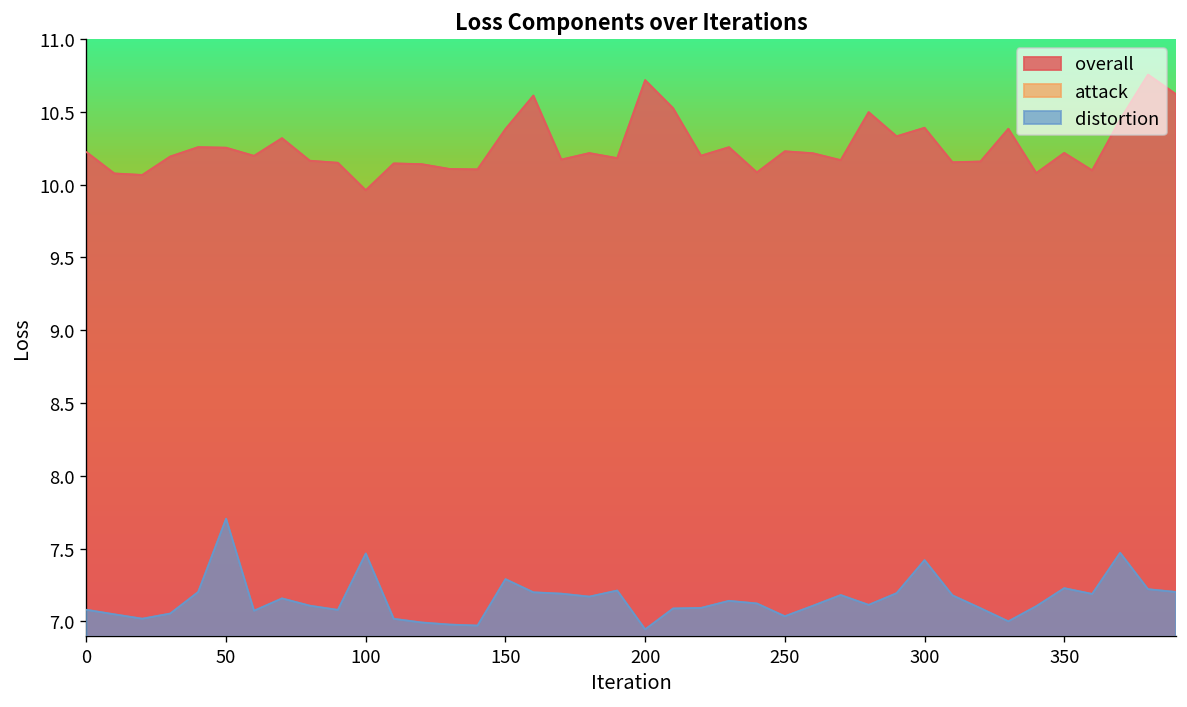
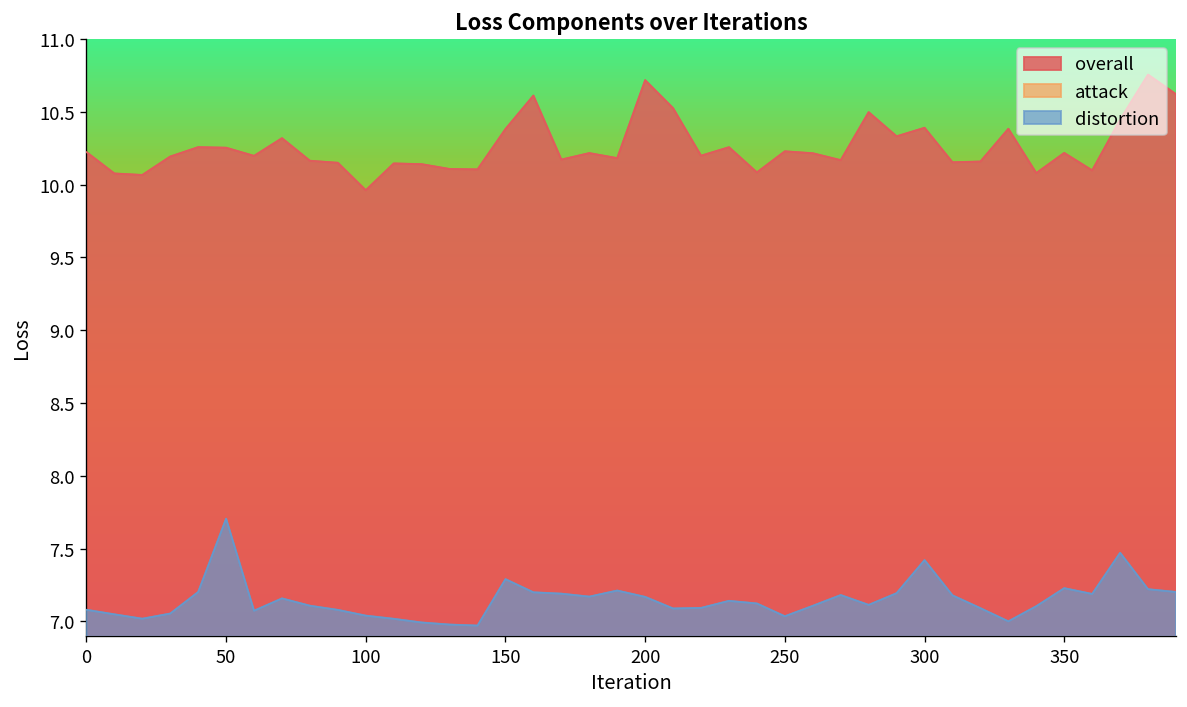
distortion, 100: 7.47 -> 7.04
distortion, 200: 6.94 -> 7.17
